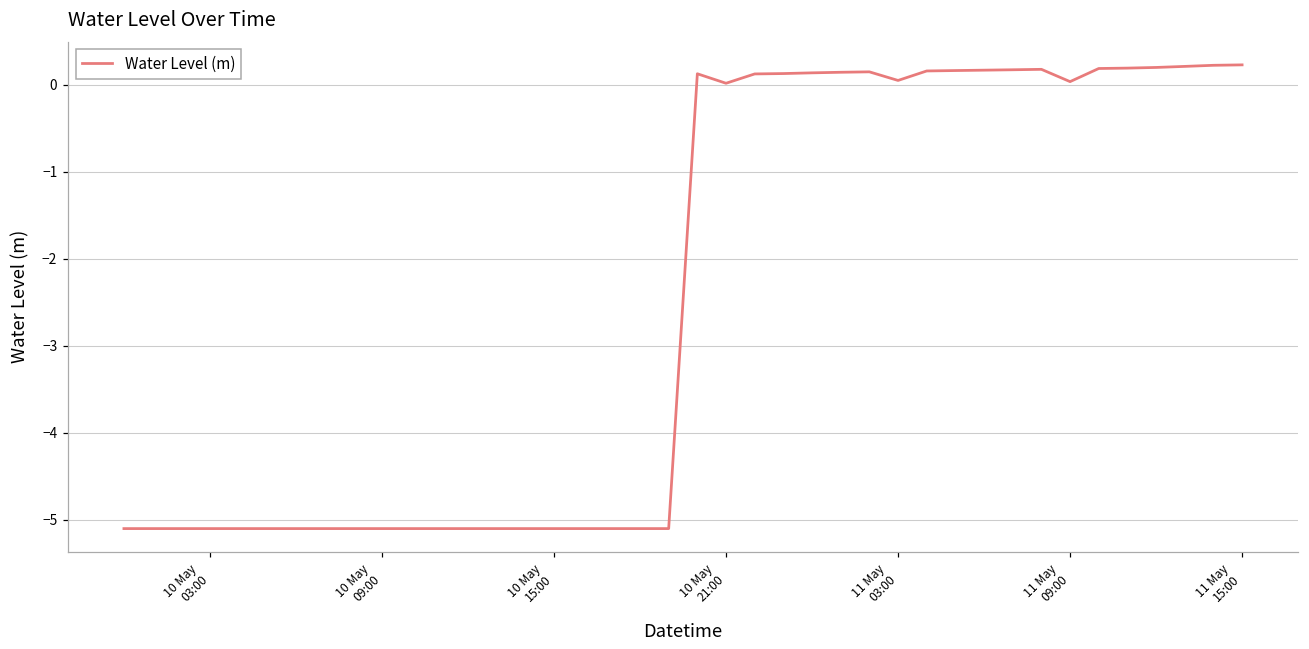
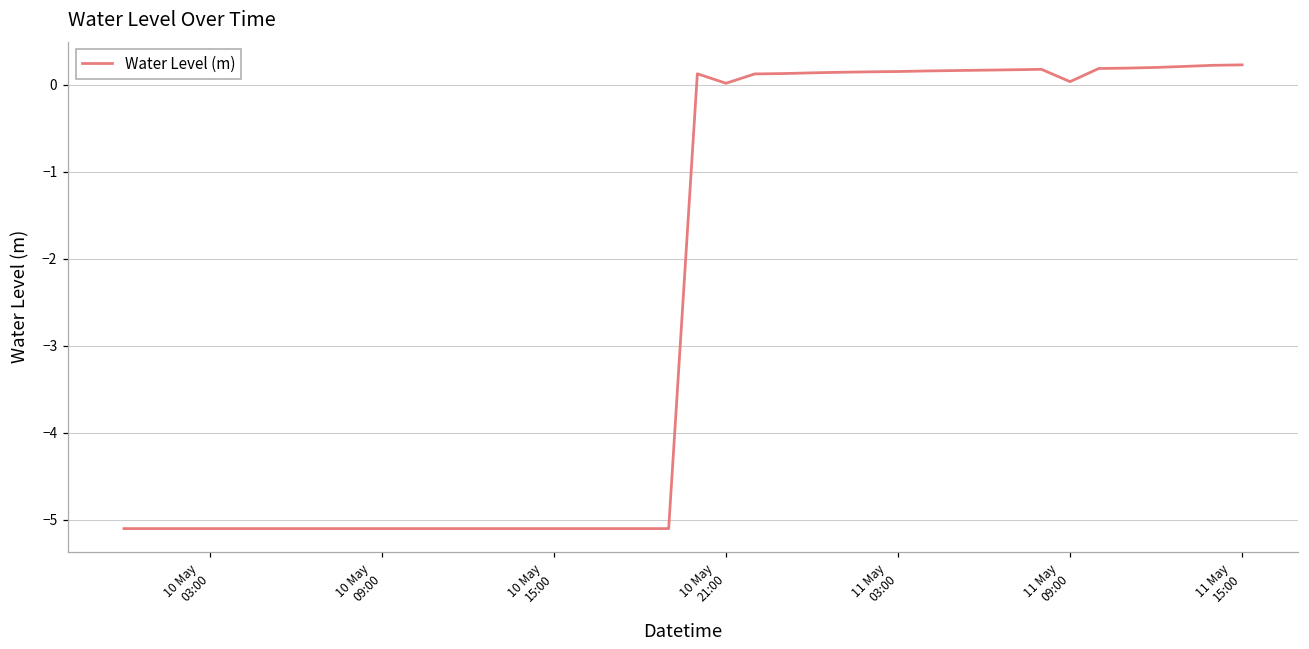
11 May 03:00: 0.0 -> 0.2
